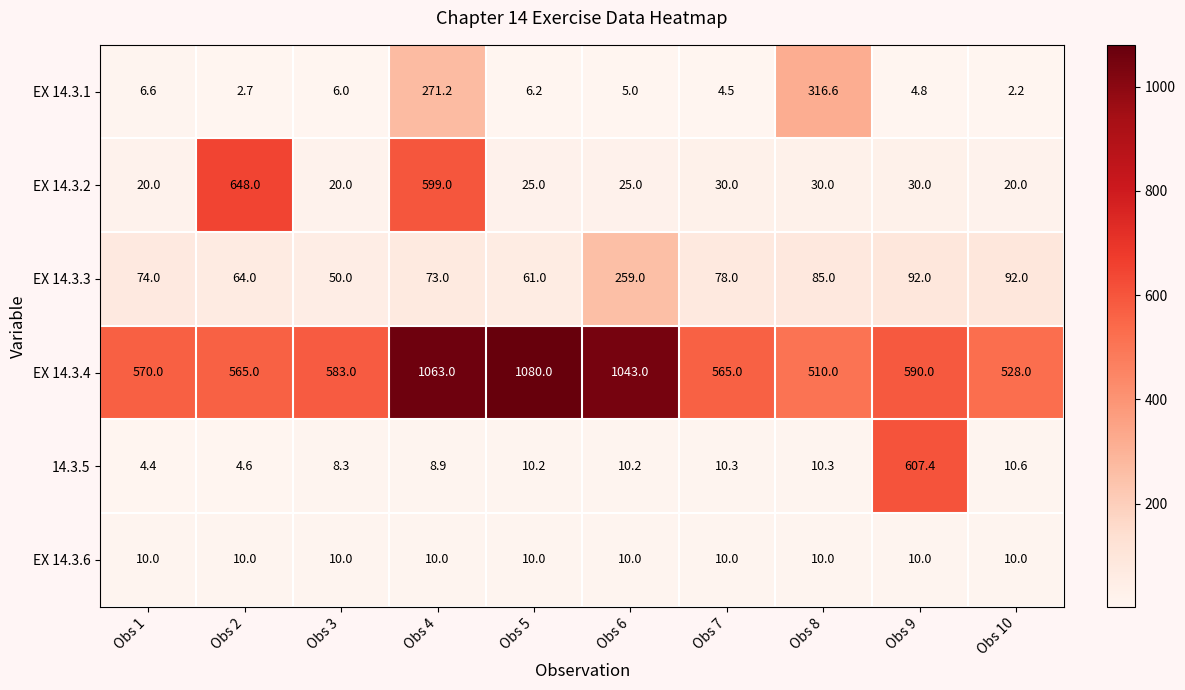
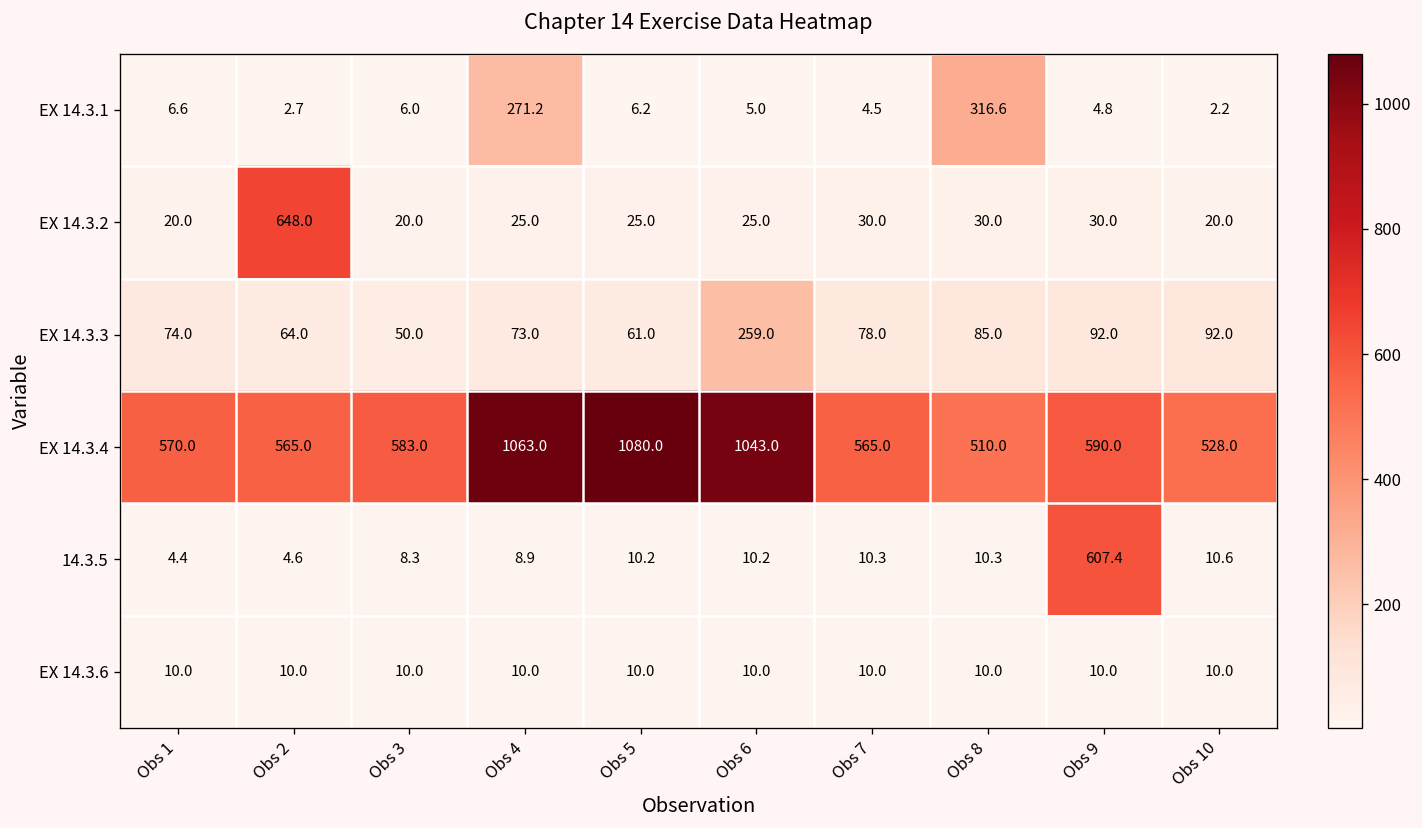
EX 14.3.2, Obs 4: 599.0 -> 25.0
